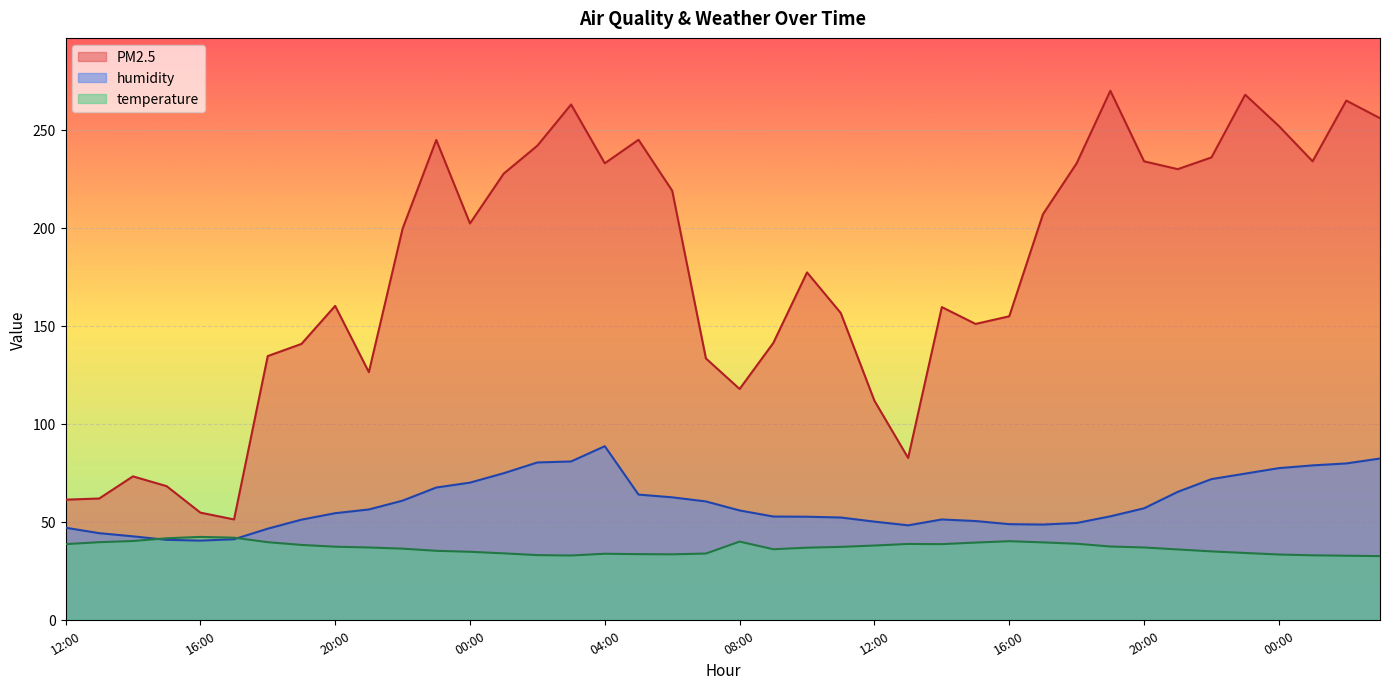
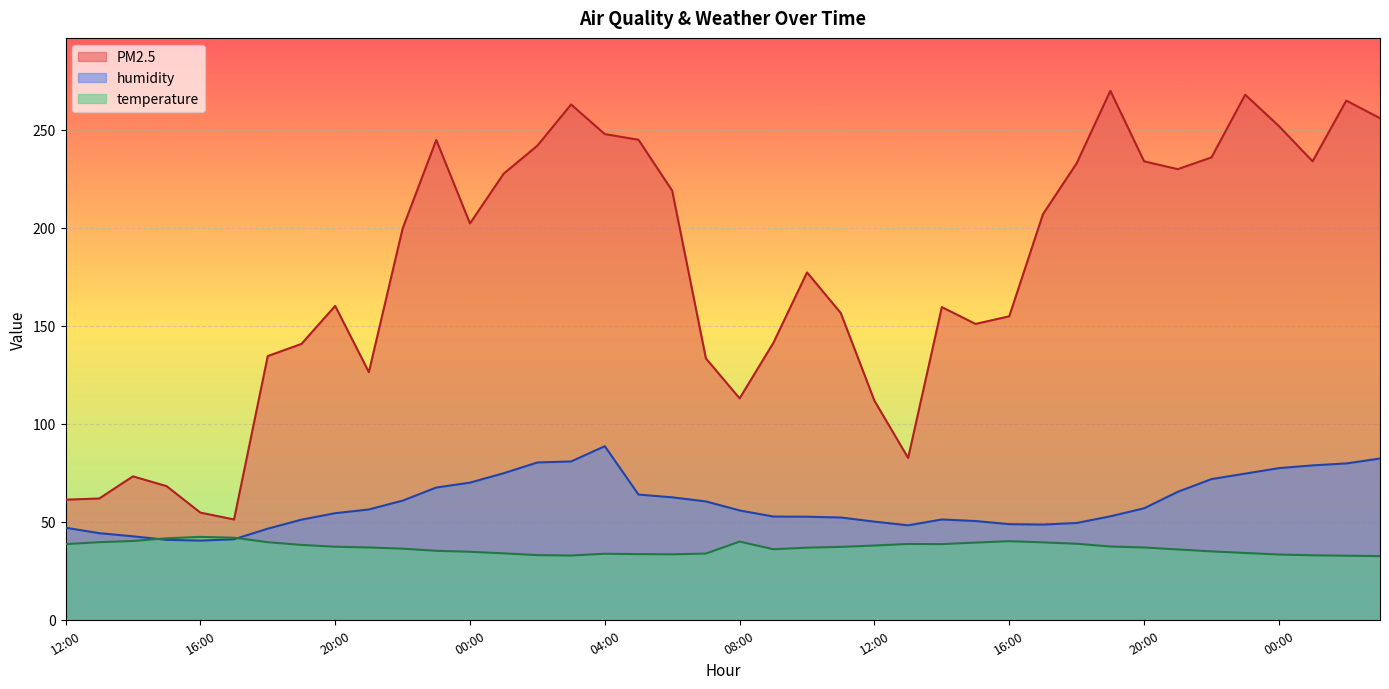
PM2.5, 04:00: 233 -> 248
PM2.5, 08:00: 118 -> 113
